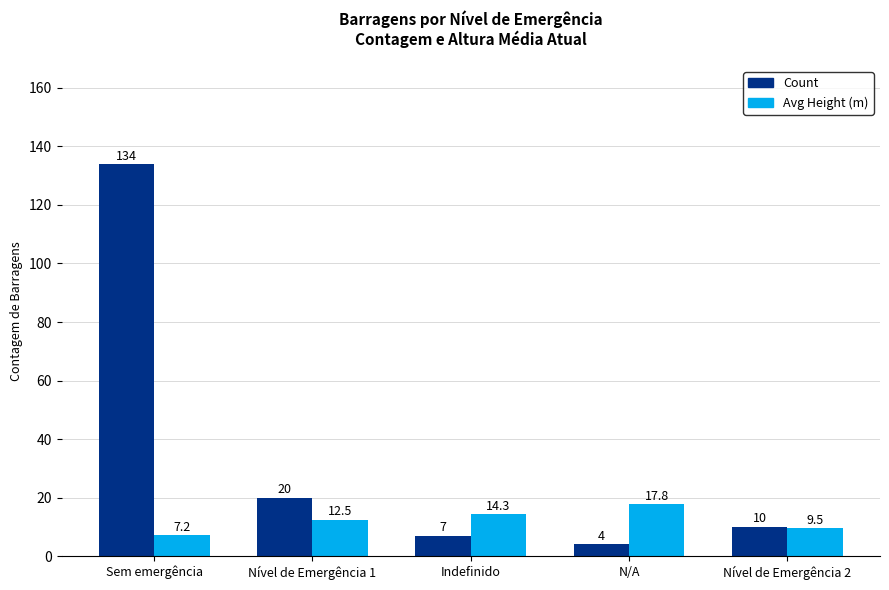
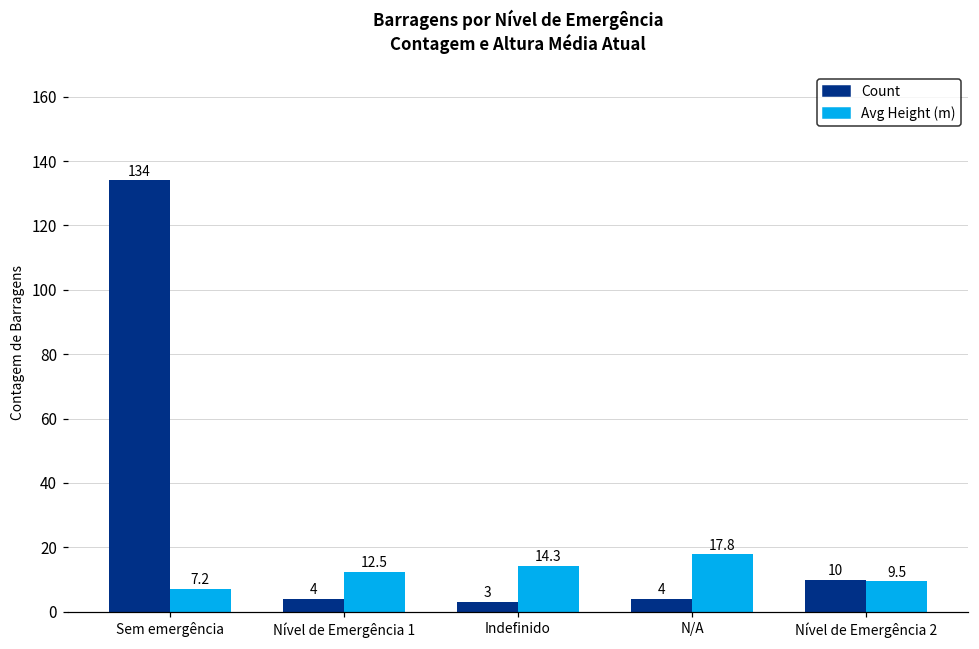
Count, Nível de Emergência 1: 20 -> 4
Count, Indefinido: 7 -> 3
